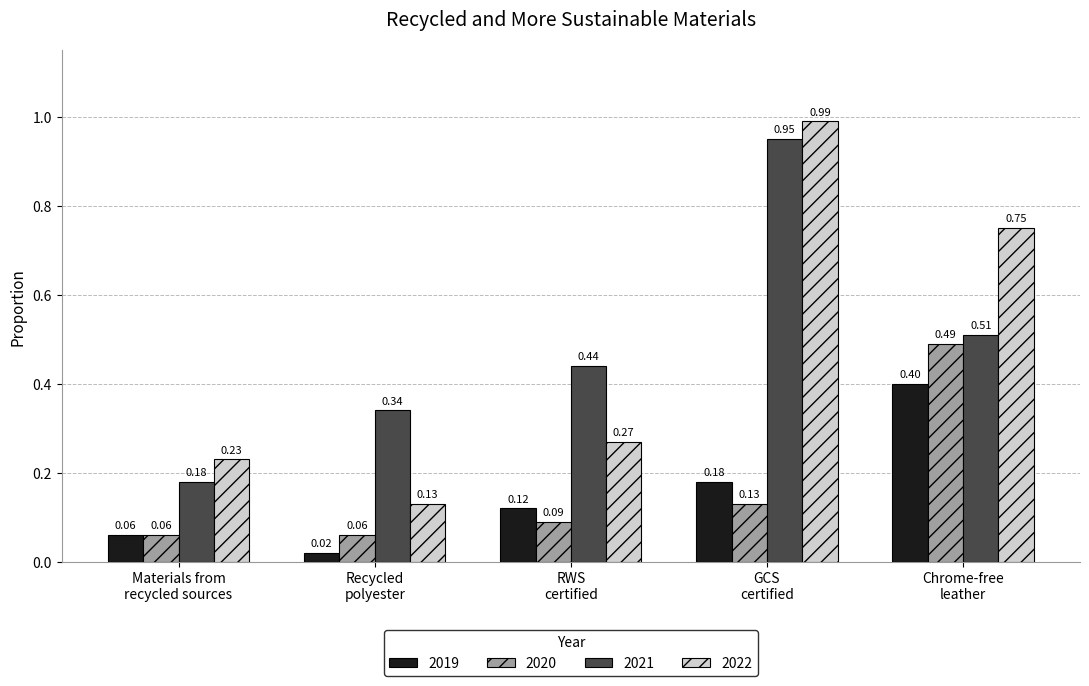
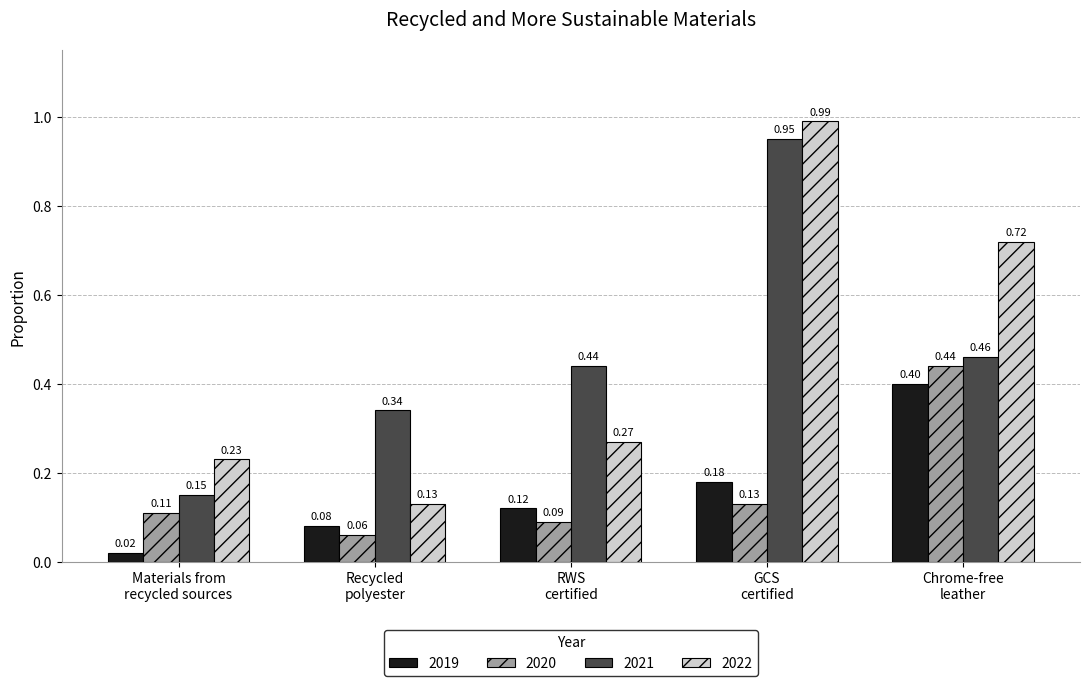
2019, Materials from recycled sources: 0.06 -> 0.02
2020, Materials from recycled sources: 0.06 -> 0.11
2021, Materials from recycled sources: 0.18 -> 0.15
2019, Recycled polyester: 0.02 -> 0.08
2020, Chrome-free leather: 0.49 -> 0.44
2021, Chrome-free leather: 0.51 -> 0.46
2022, Chrome-free leather: 0.75 -> 0.72
